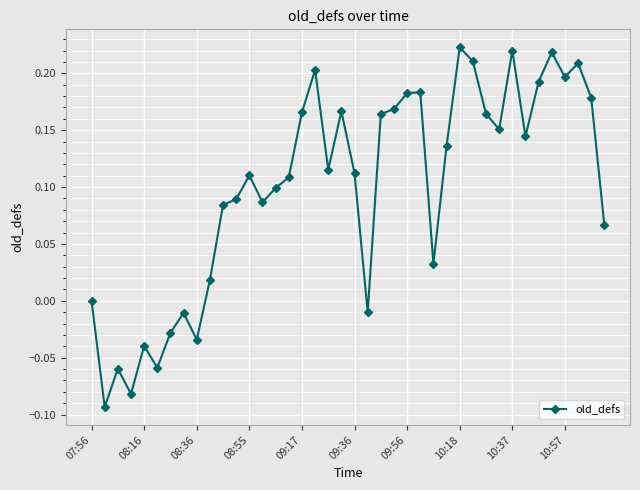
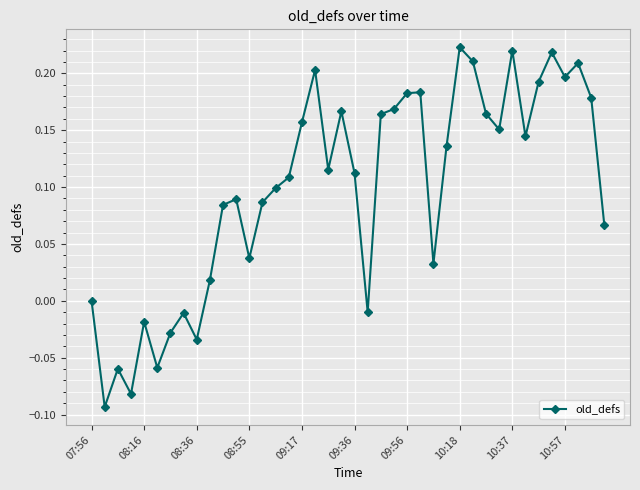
08:16: -0.040 -> -0.019
08:55: 0.110 -> 0.037
09:17: 0.166 -> 0.157
